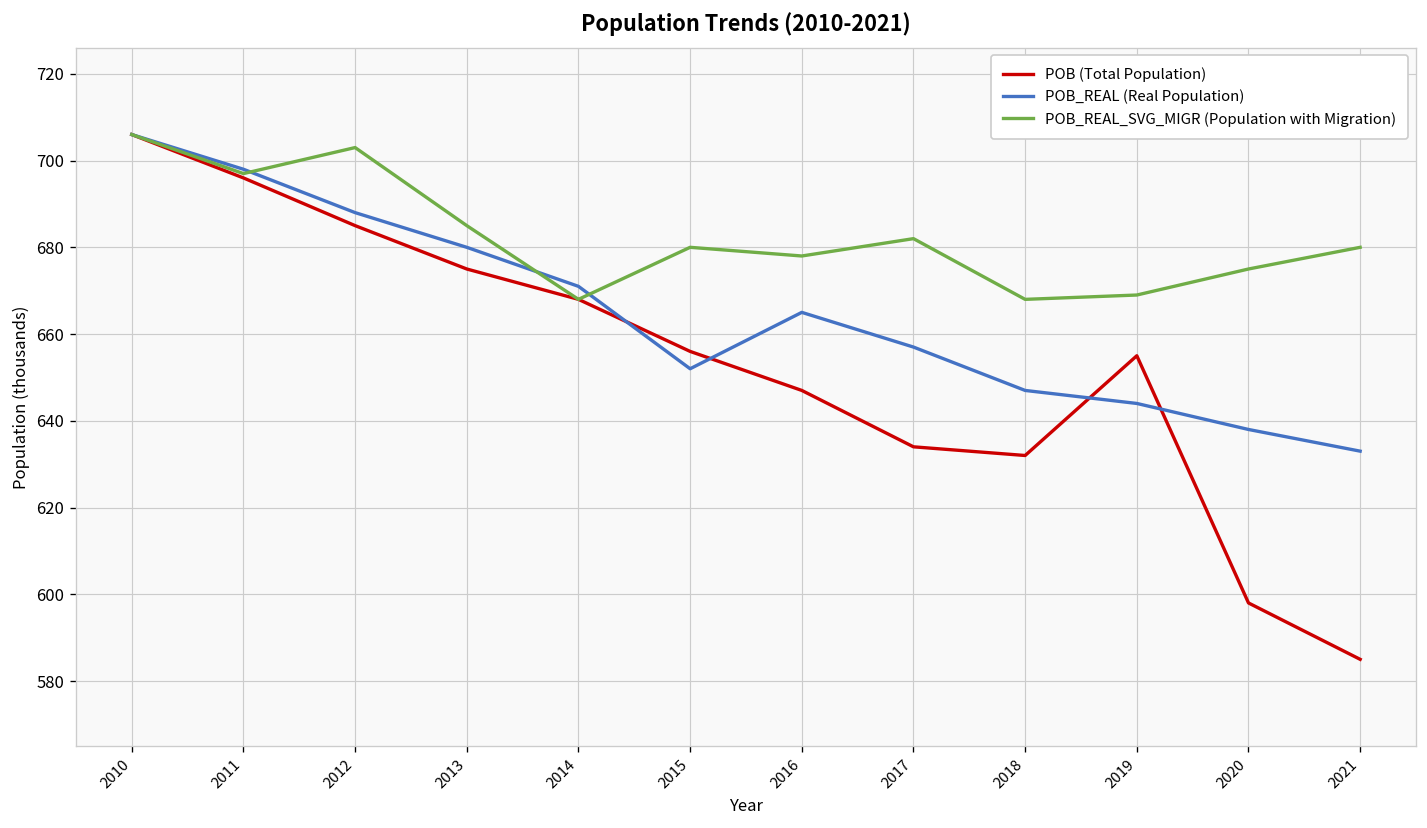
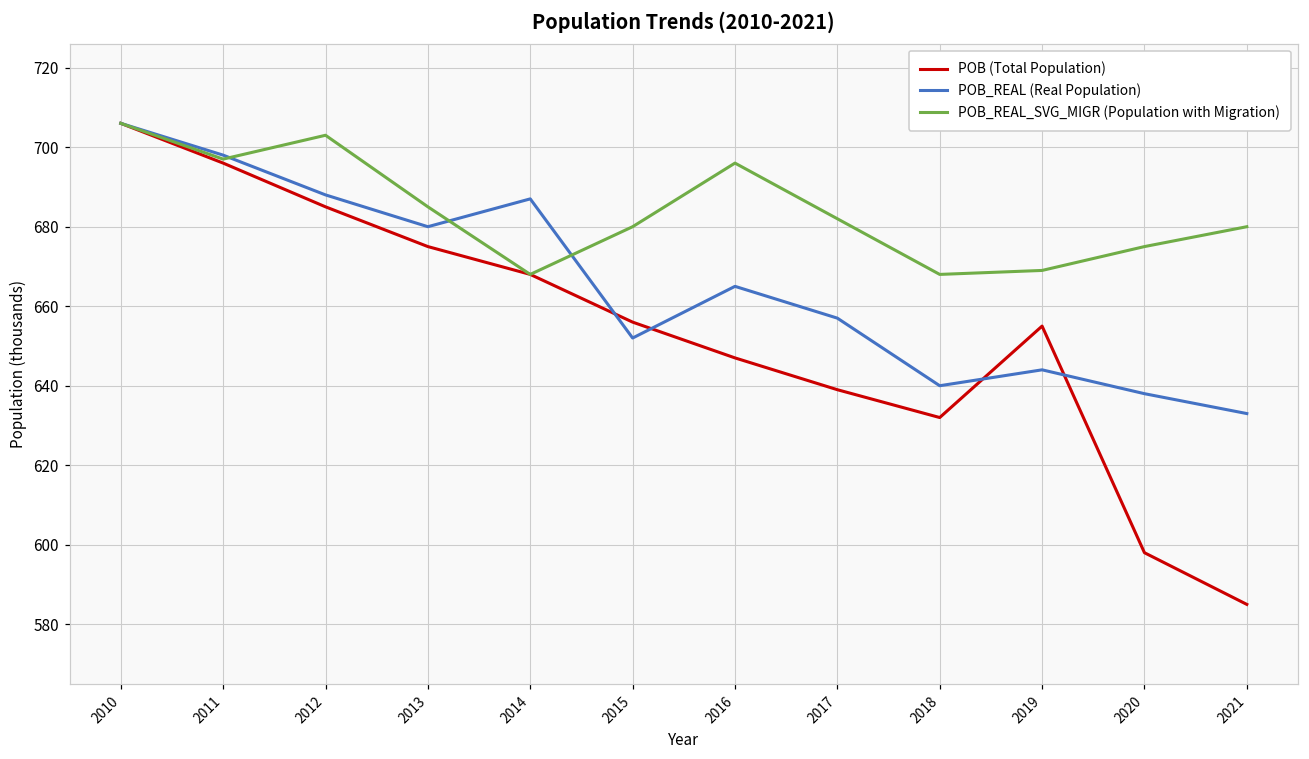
POB_REAL (Real Population), 2014: 671 -> 687
POB_REAL_SVG_MIGR (Population with Migration), 2016: 678 -> 696
POB (Total Population), 2017: 634 -> 639
POB_REAL (Real Population), 2018: 647 -> 640
